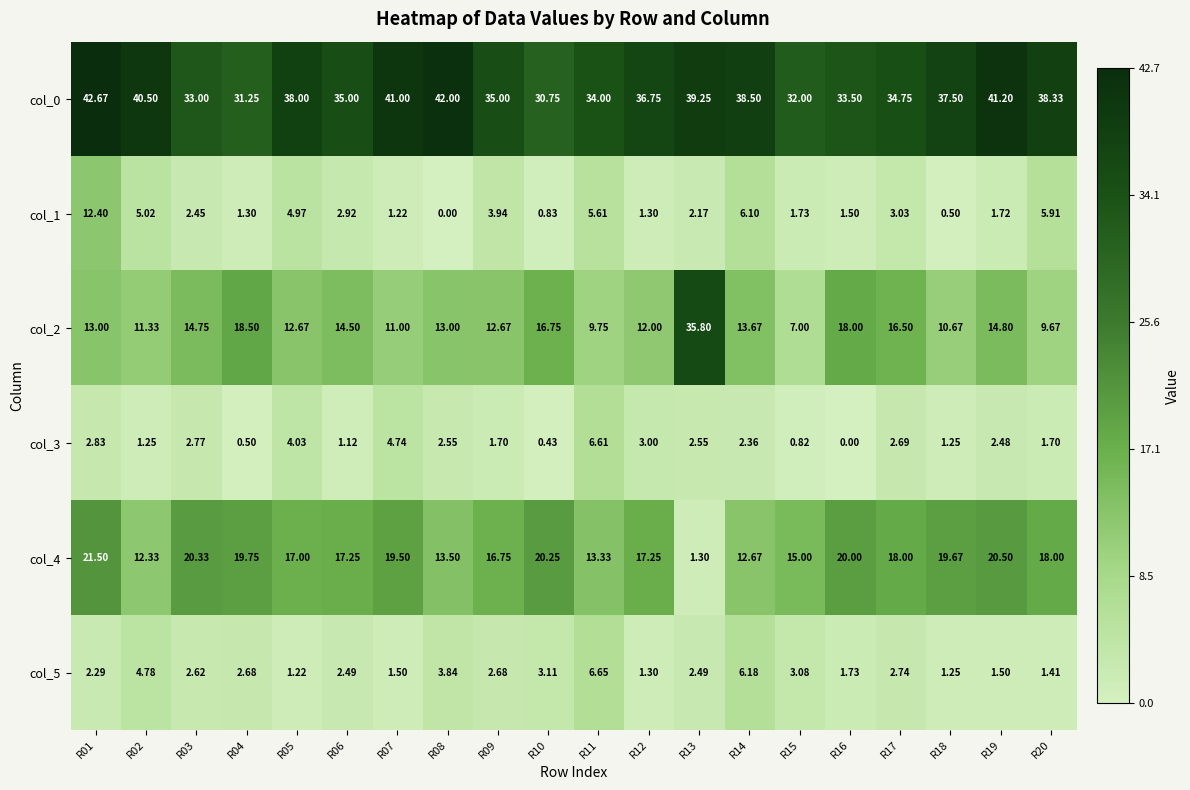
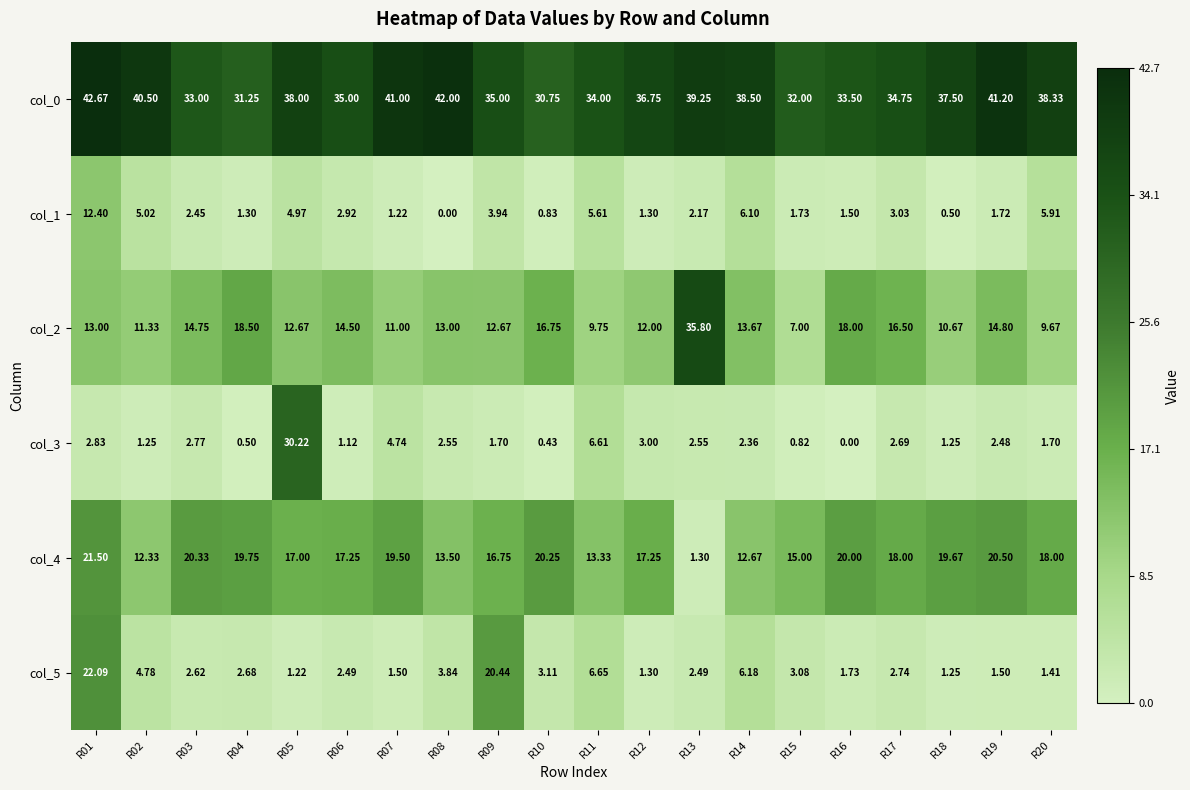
col_3, R05: 4.03 -> 30.22
col_5, R01: 2.29 -> 22.09
col_5, R09: 2.68 -> 20.44
